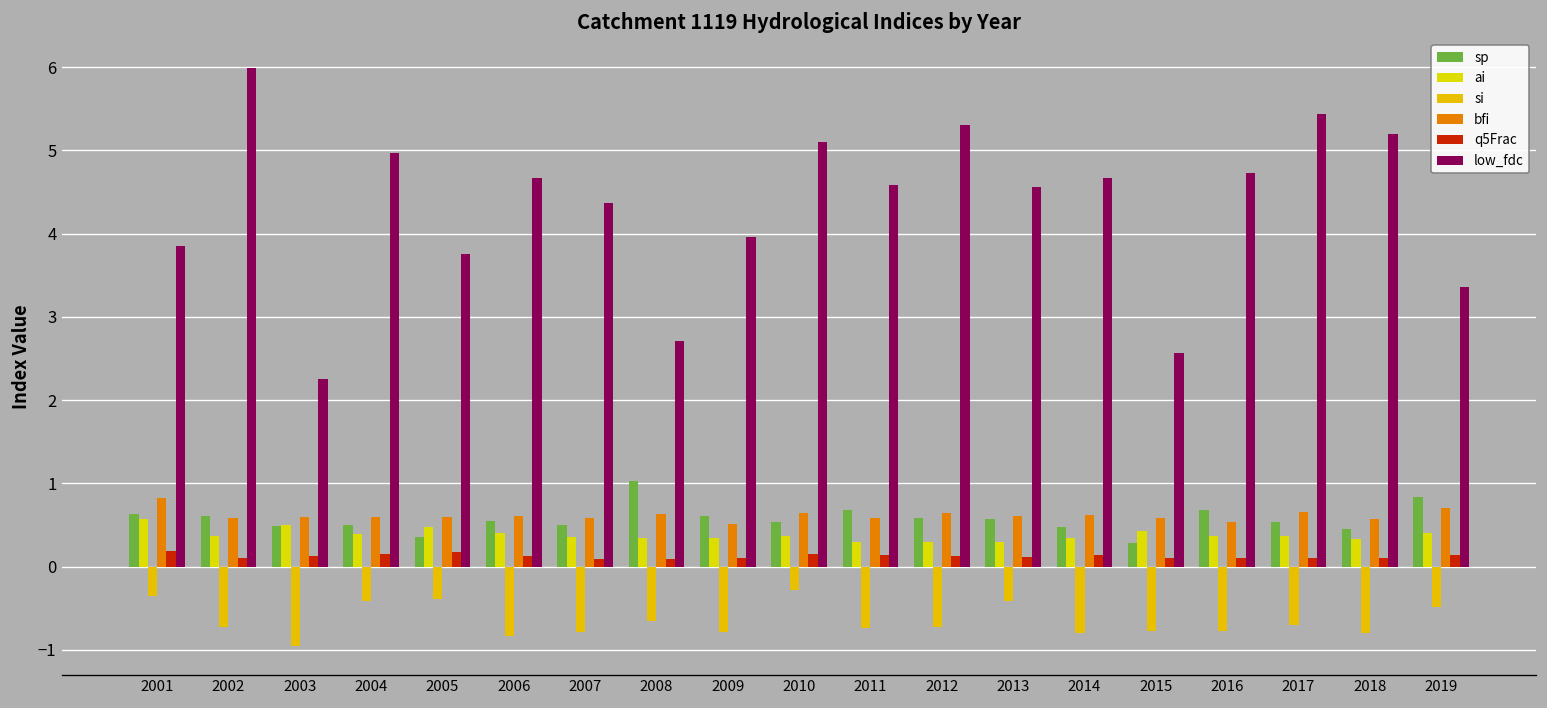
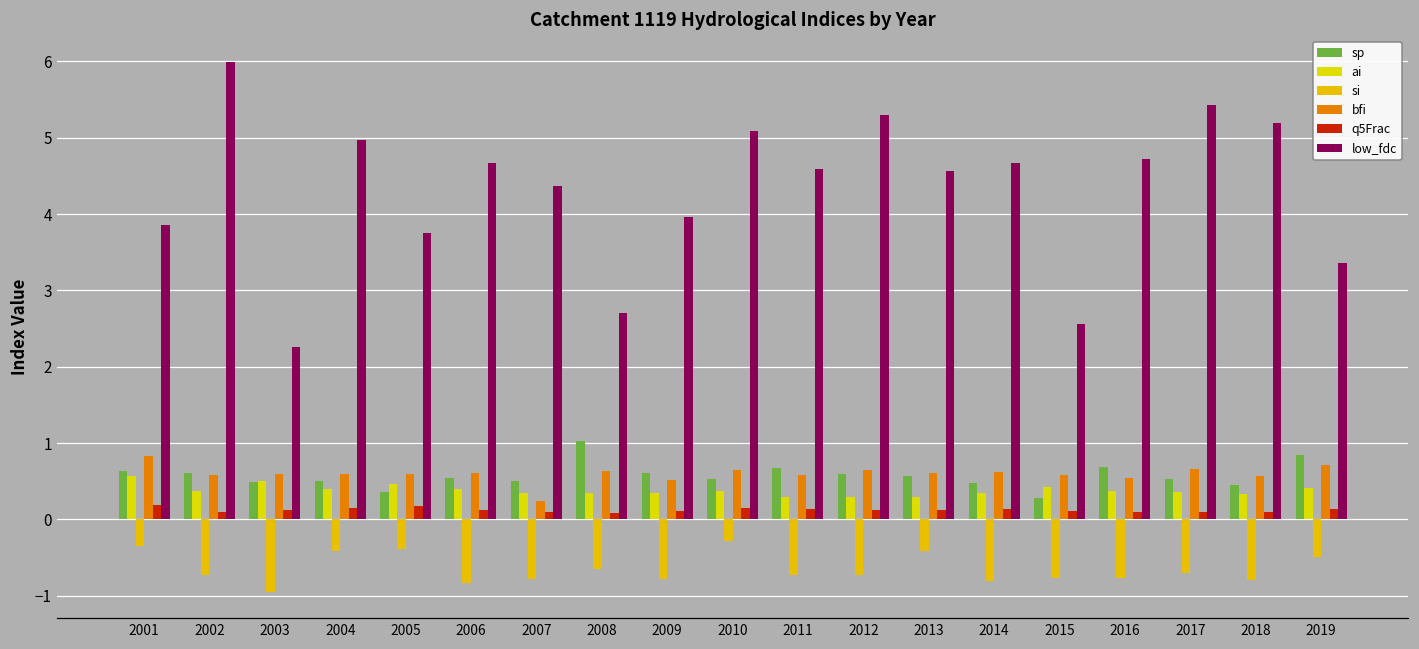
bfi, 2007: 0.6 -> 0.2
